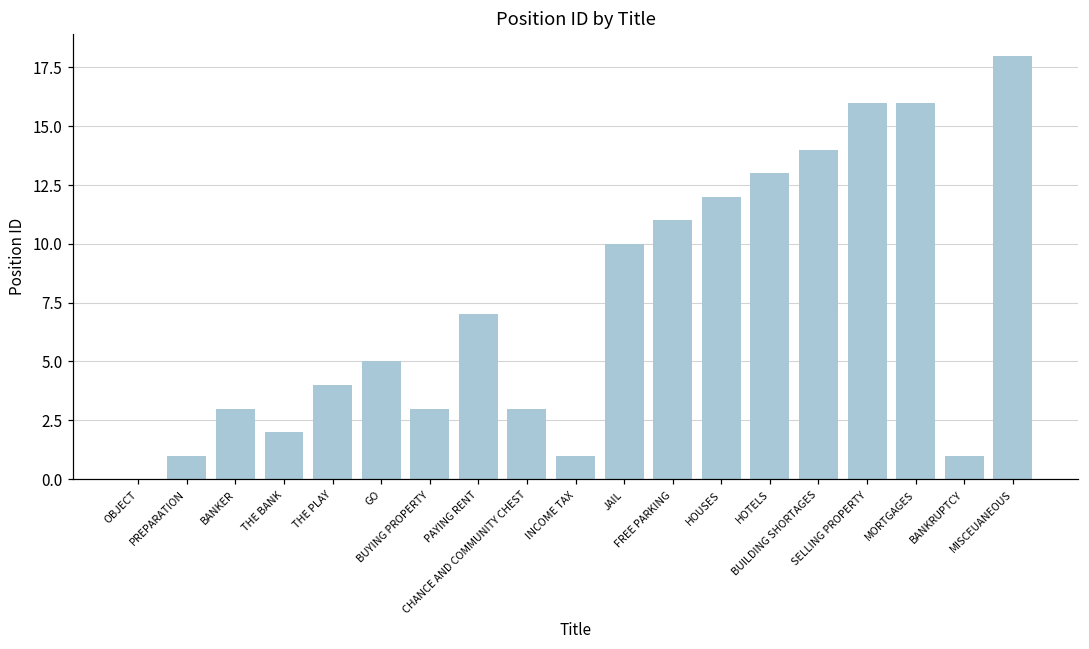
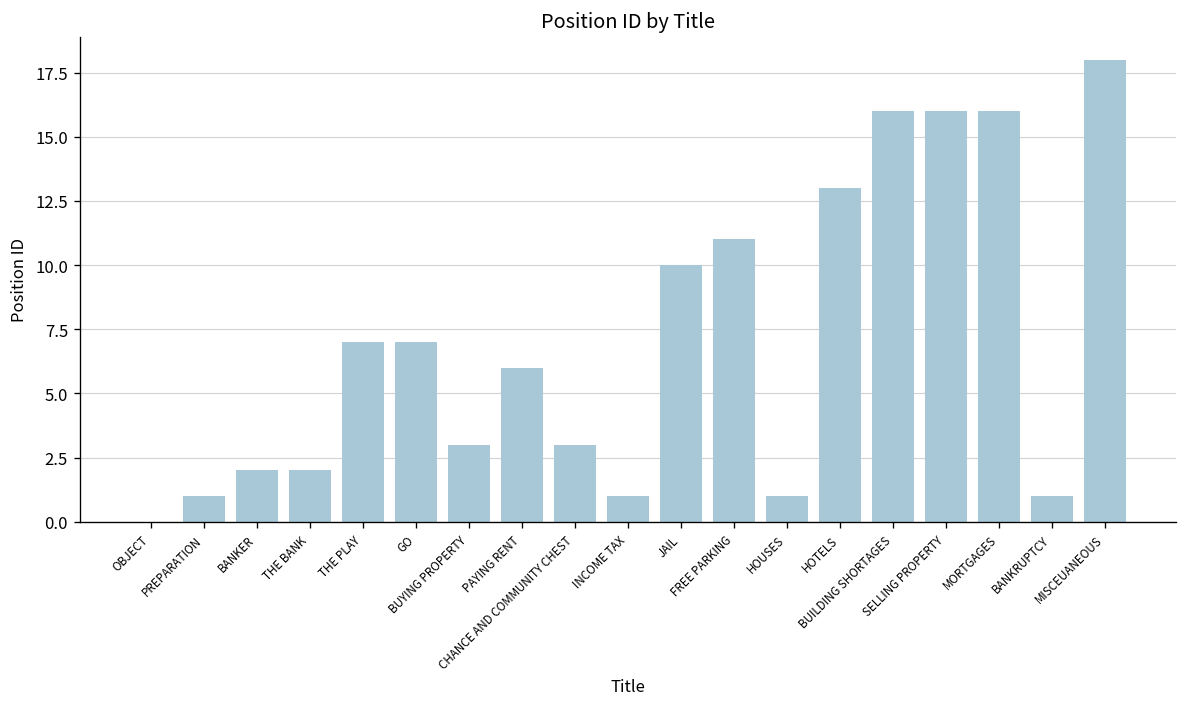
BANKER: 3 -> 2
THE PLAY: 4 -> 7
GO: 5 -> 7
PAYING RENT: 7 -> 6
HOUSES: 12 -> 1
BUILDING SHORTAGES: 14 -> 16
